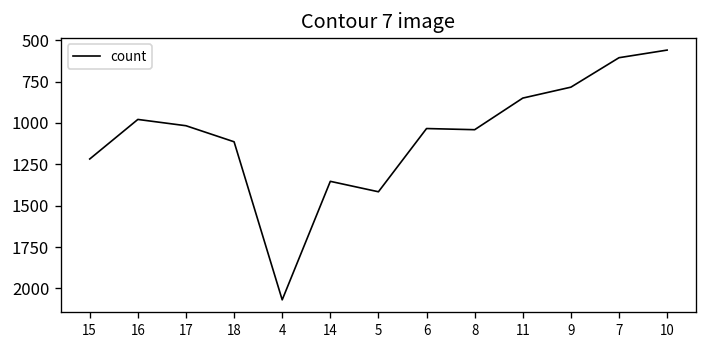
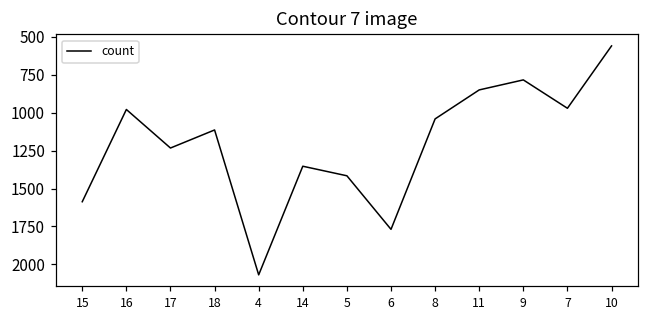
15: 1220 -> 1590
17: 1020 -> 1230
6: 1030 -> 1770
7: 610 -> 970
